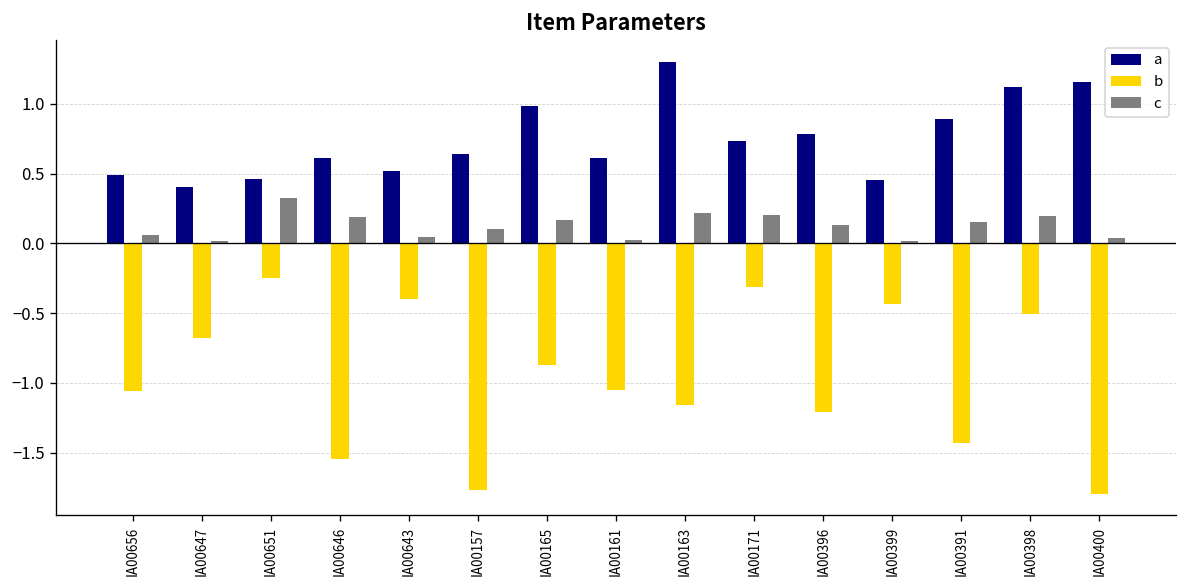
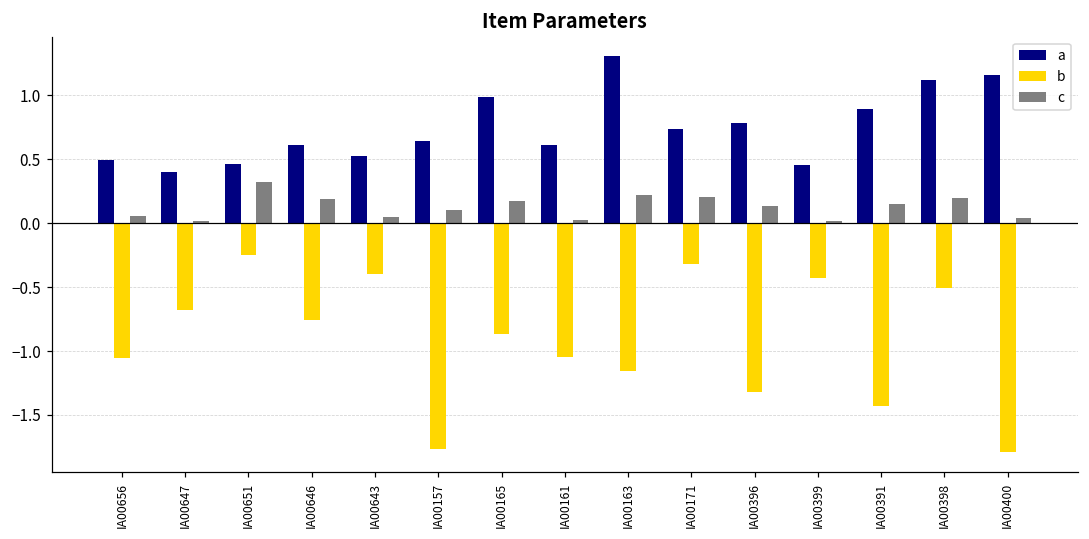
b, IA00646: -1.55 -> -0.76
b, IA00396: -1.21 -> -1.32
